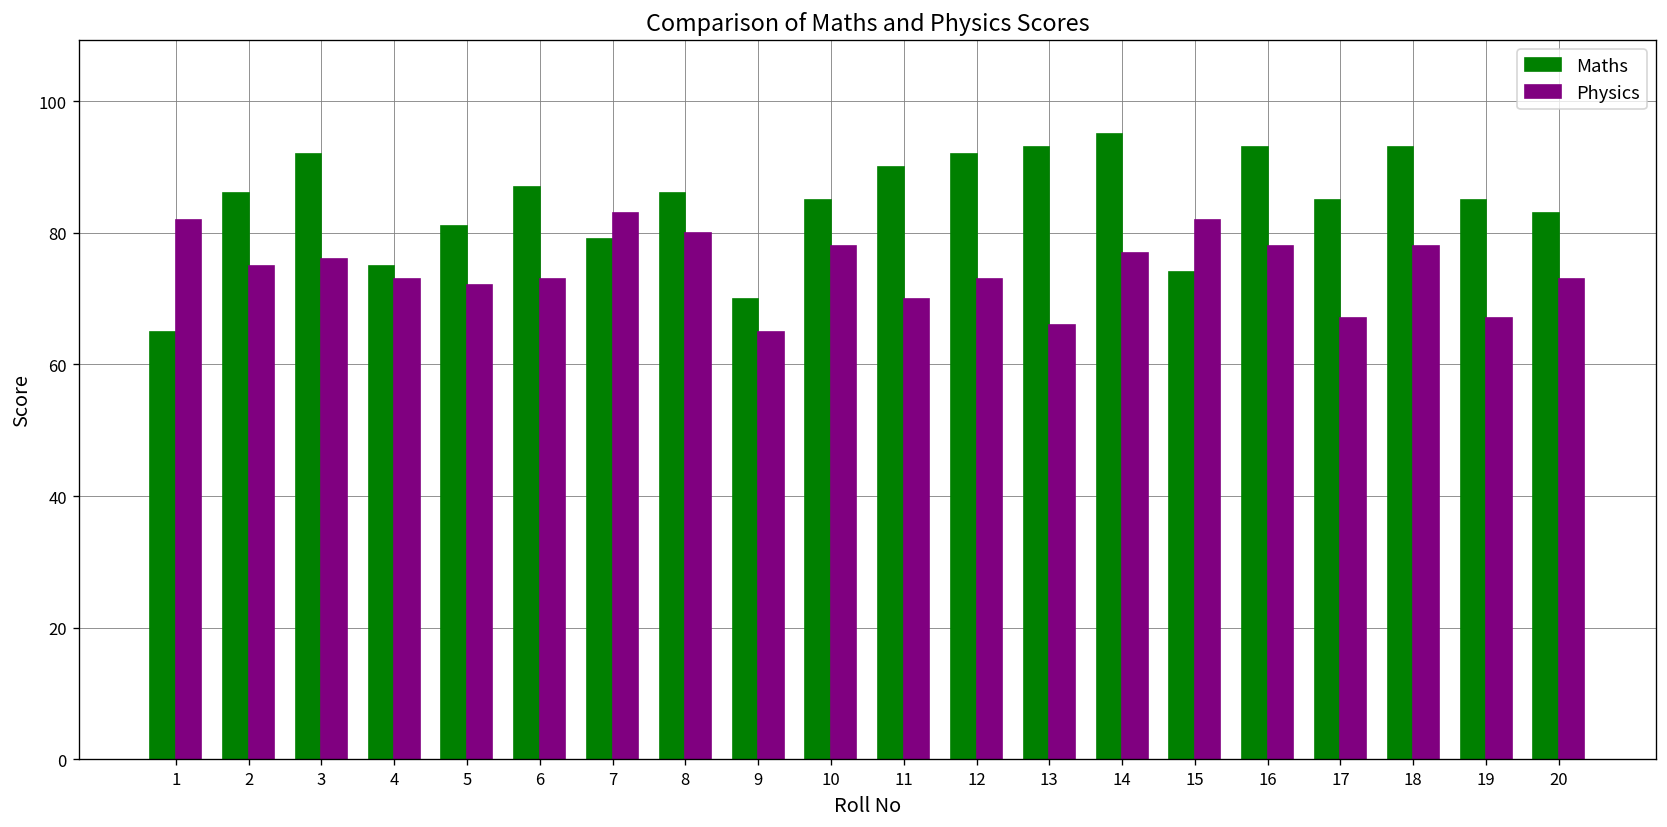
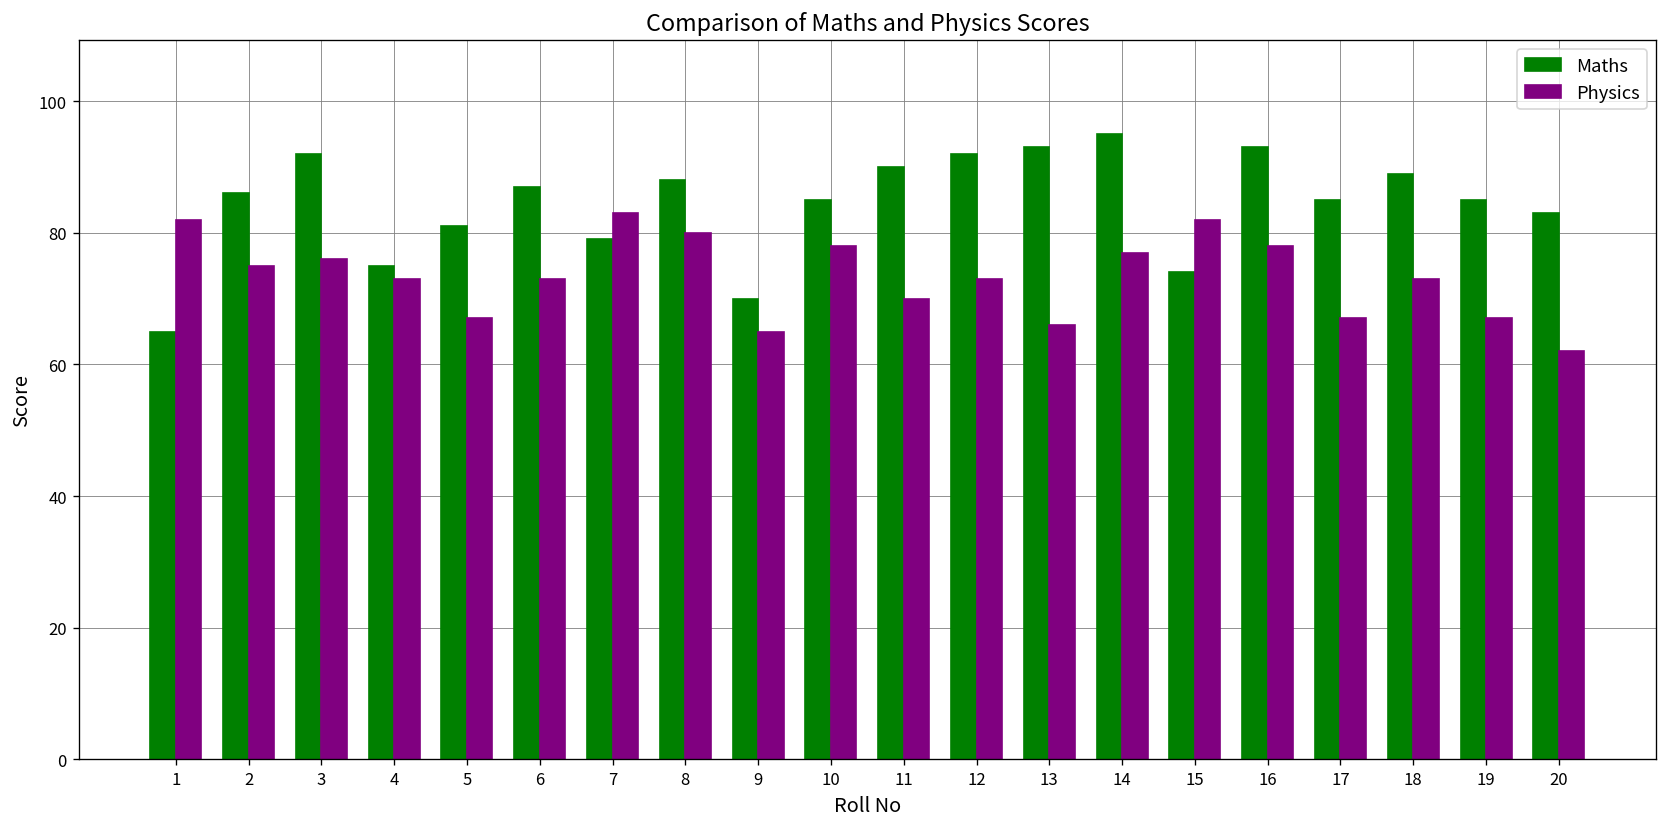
Physics, 5: 72 -> 67
Maths, 8: 86 -> 88
Maths, 18: 93 -> 89
Physics, 18: 78 -> 73
Physics, 20: 73 -> 62
